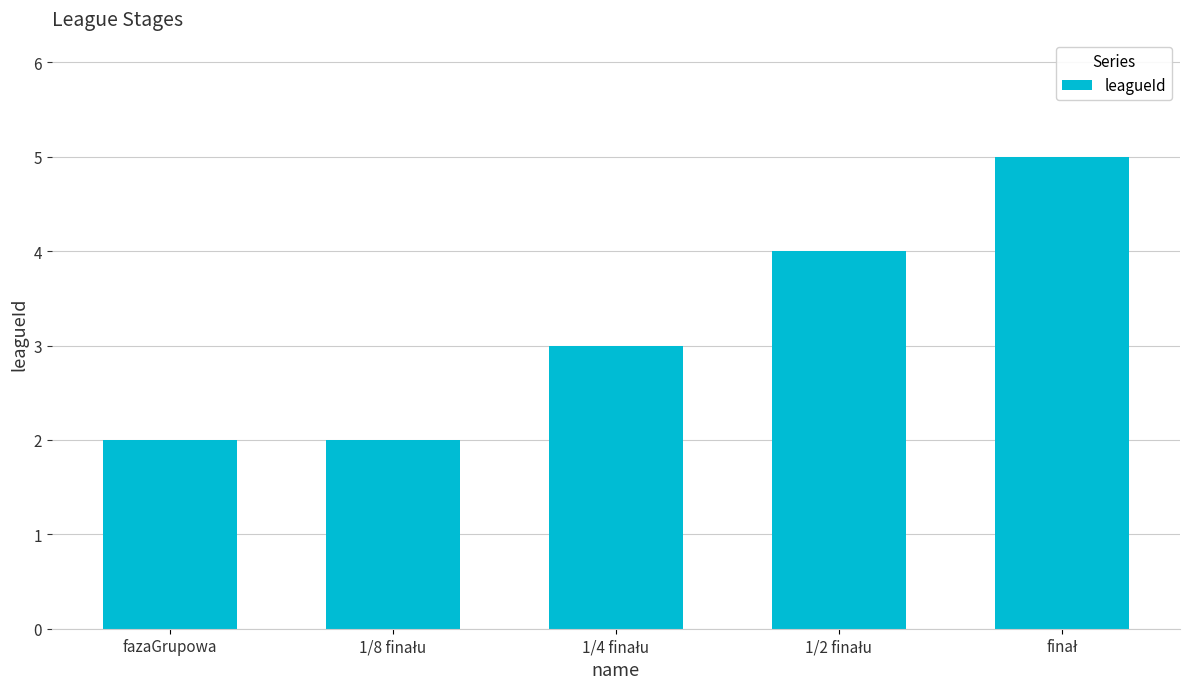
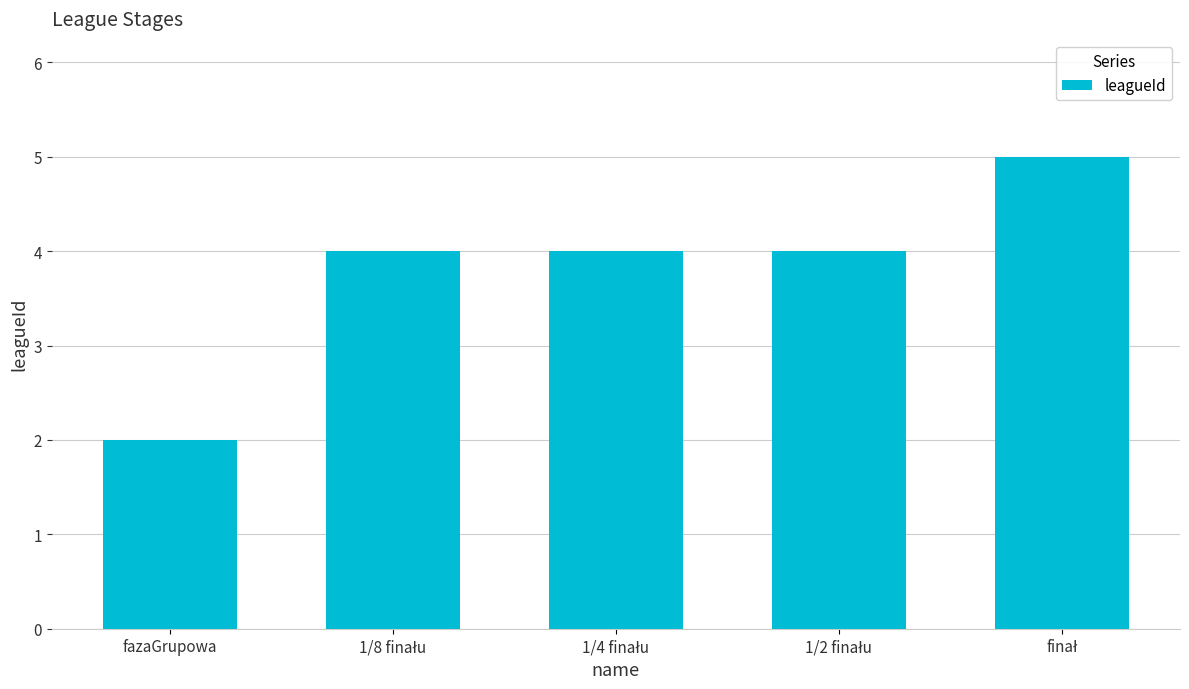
1/8 finału: 2 -> 4
1/4 finału: 3 -> 4
